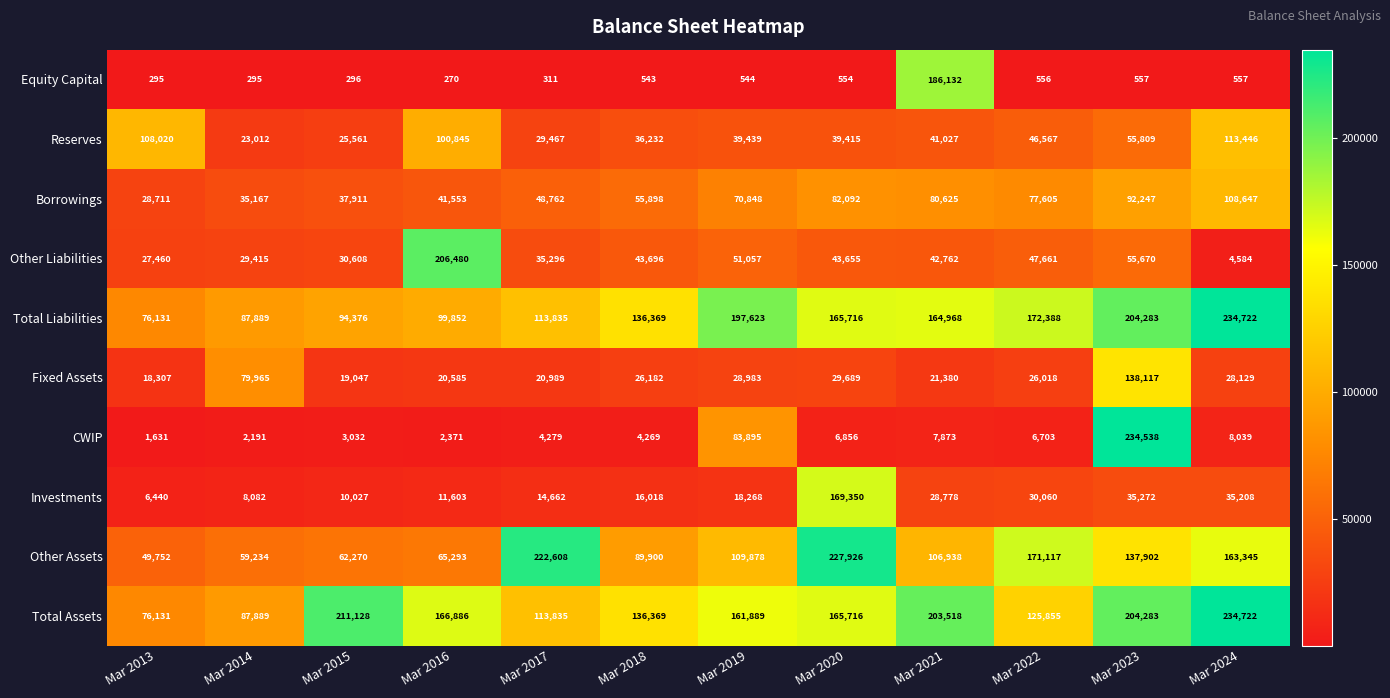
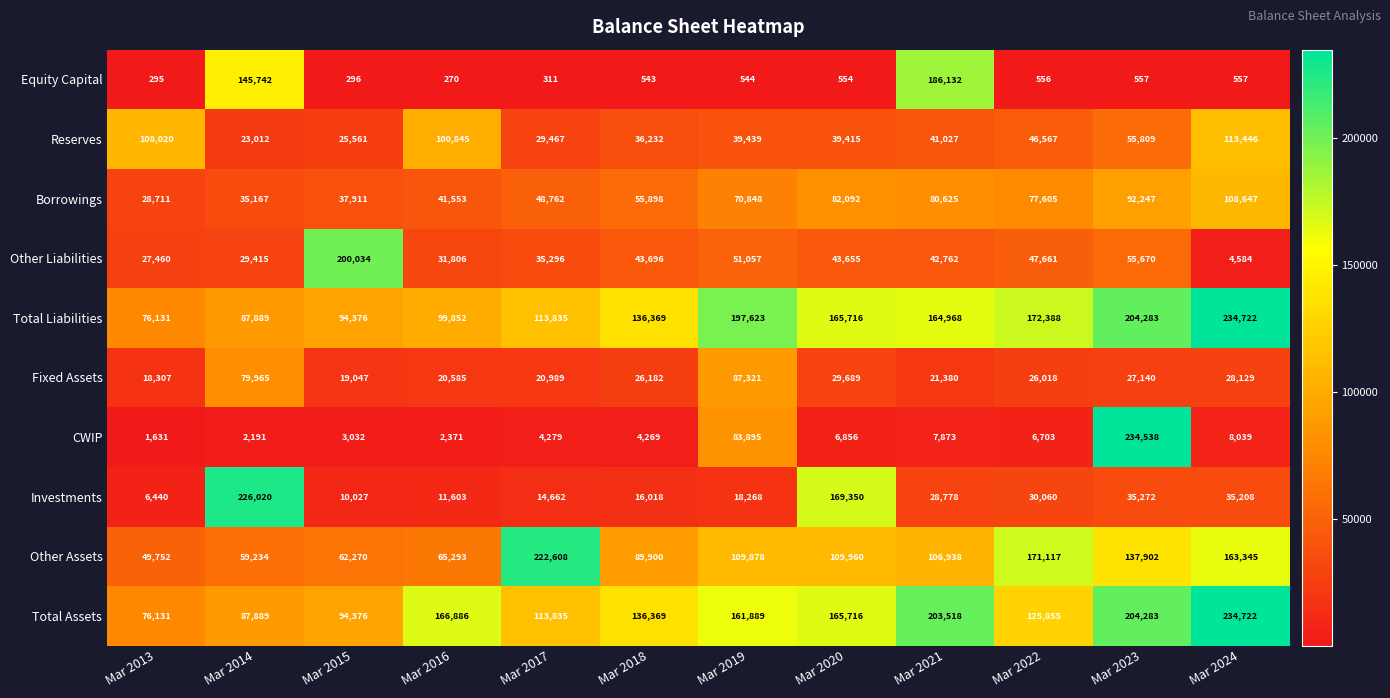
Equity Capital, Mar 2014: 295 -> 145,742
Other Liabilities, Mar 2015: 30,608 -> 200,034
Other Liabilities, Mar 2016: 206,480 -> 31,806
Fixed Assets, Mar 2019: 28,983 -> 87,321
Fixed Assets, Mar 2023: 138,117 -> 27,140
Investments, Mar 2014: 8,082 -> 226,020
Other Assets, Mar 2020: 227,926 -> 109,960
Total Assets, Mar 2015: 211,128 -> 94,376
